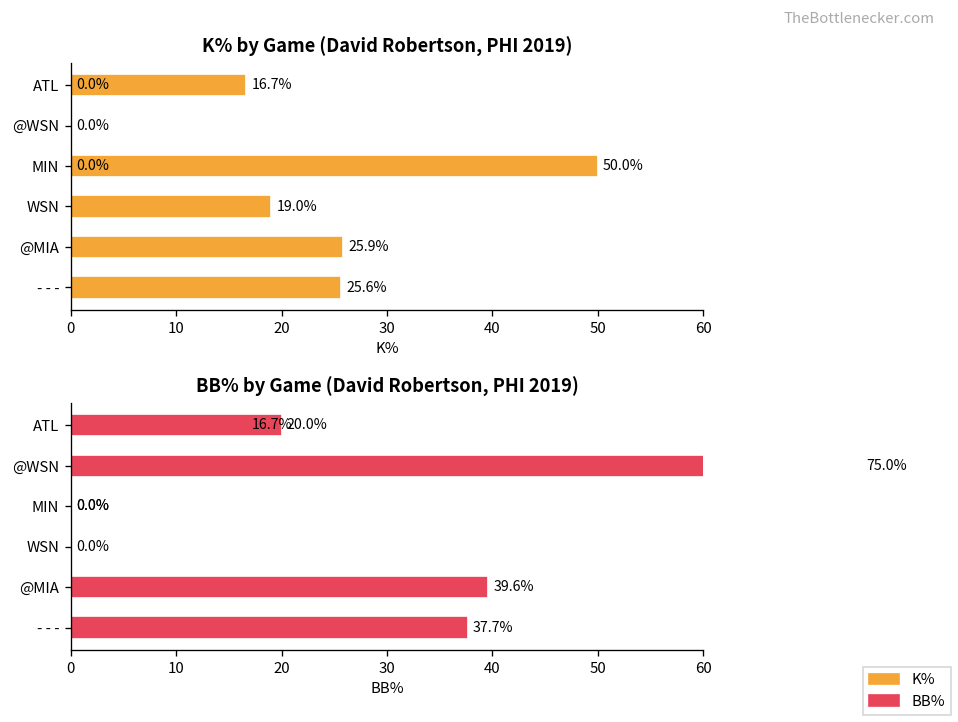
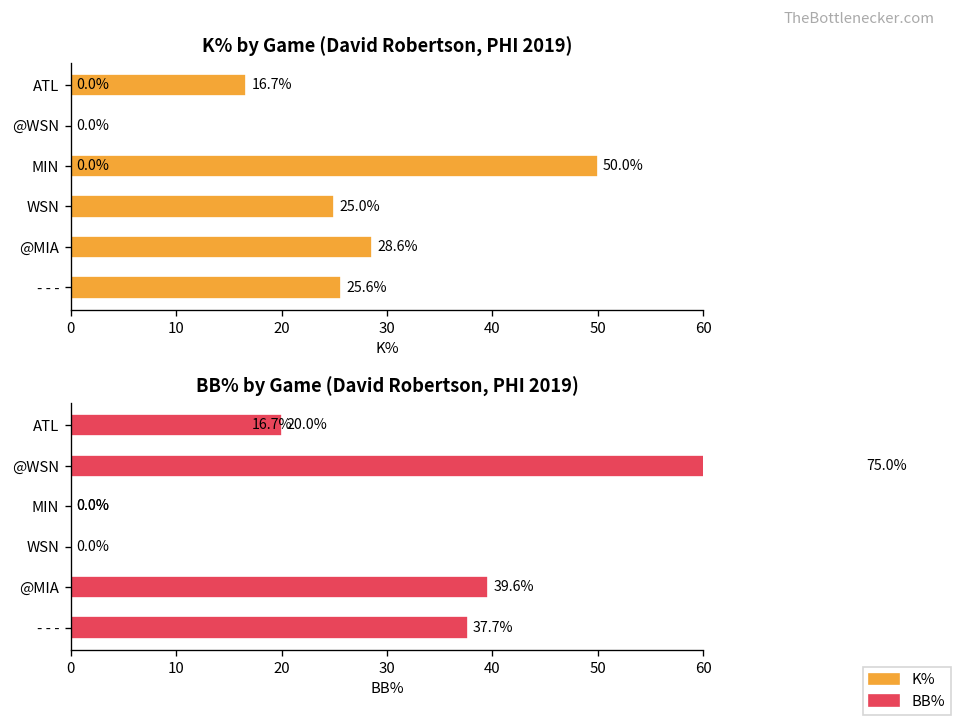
K% by Game (David Robertson, PHI 2019), WSN: 19.0% -> 25.0%
K% by Game (David Robertson, PHI 2019), @MIA: 25.9% -> 28.6%
